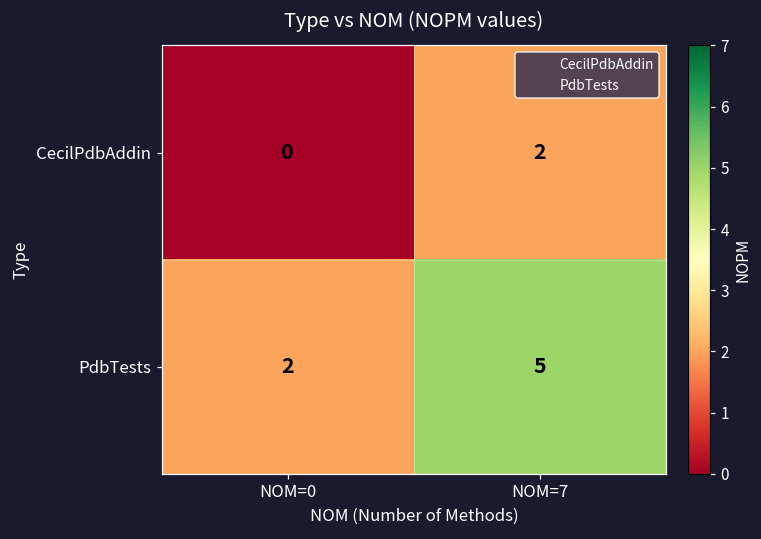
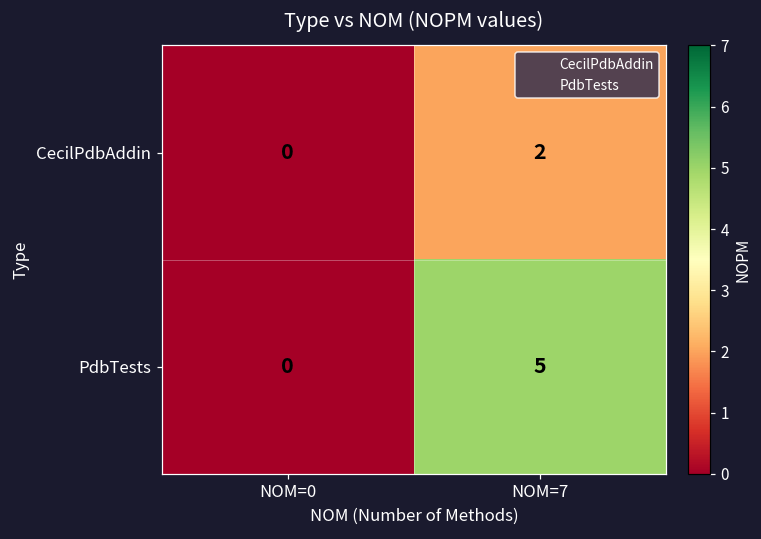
PdbTests, NOM=0: 2 -> 0
